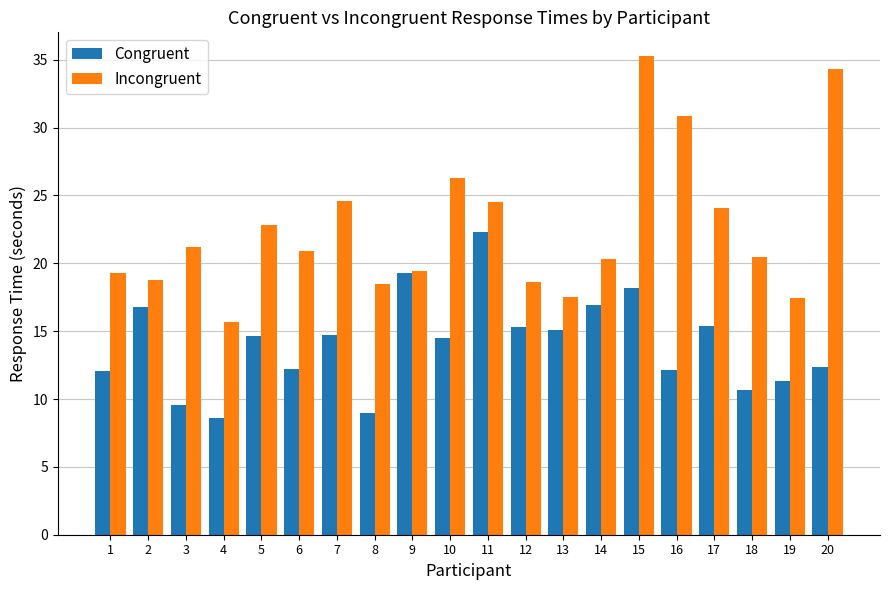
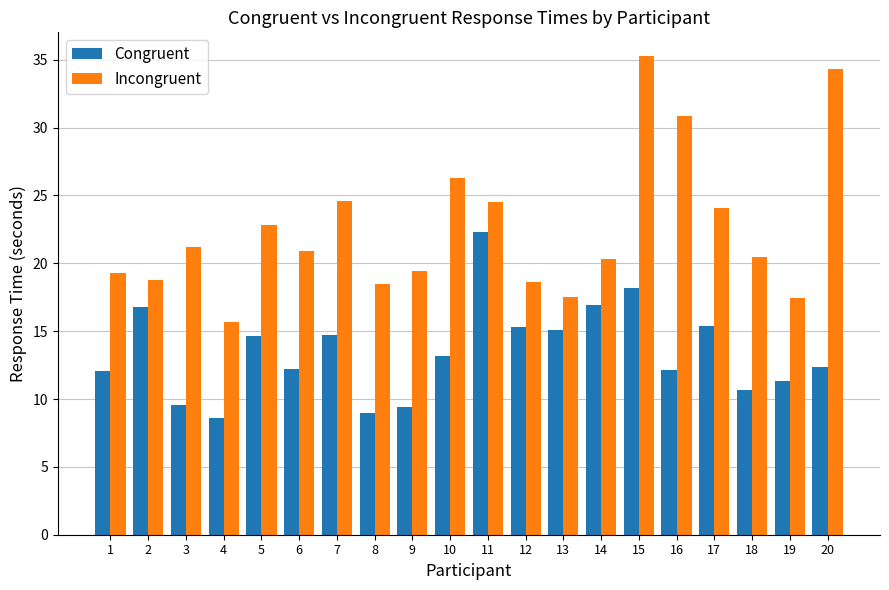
Congruent, 9: 19.3 -> 9.4
Congruent, 10: 14.5 -> 13.2
